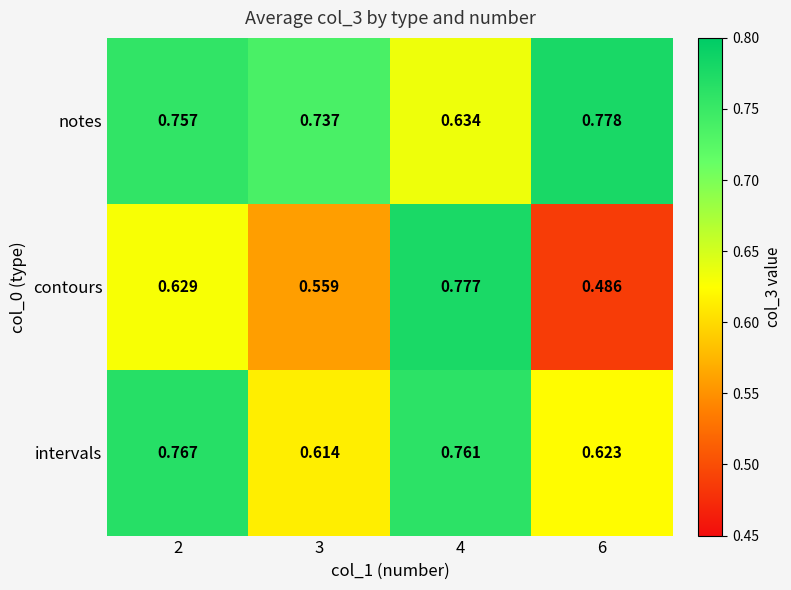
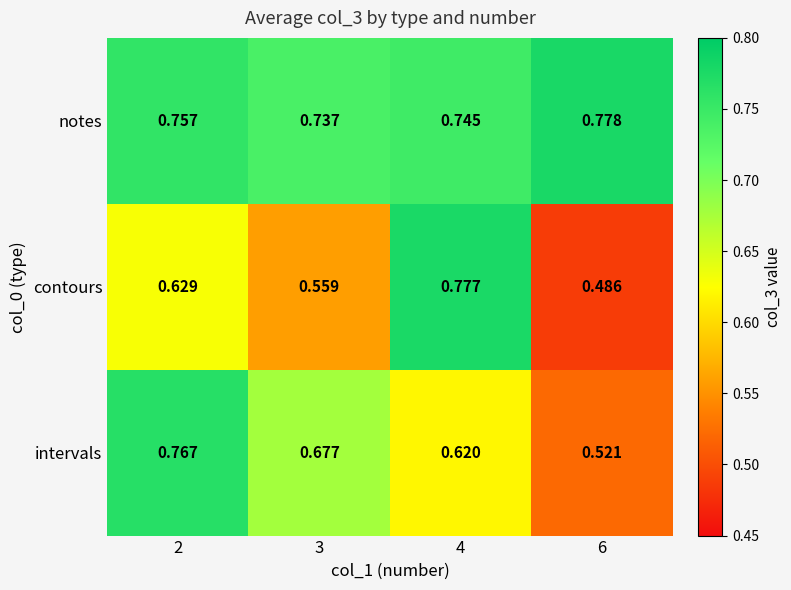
notes, 4: 0.634 -> 0.745
intervals, 3: 0.614 -> 0.677
intervals, 4: 0.761 -> 0.620
intervals, 6: 0.623 -> 0.521
